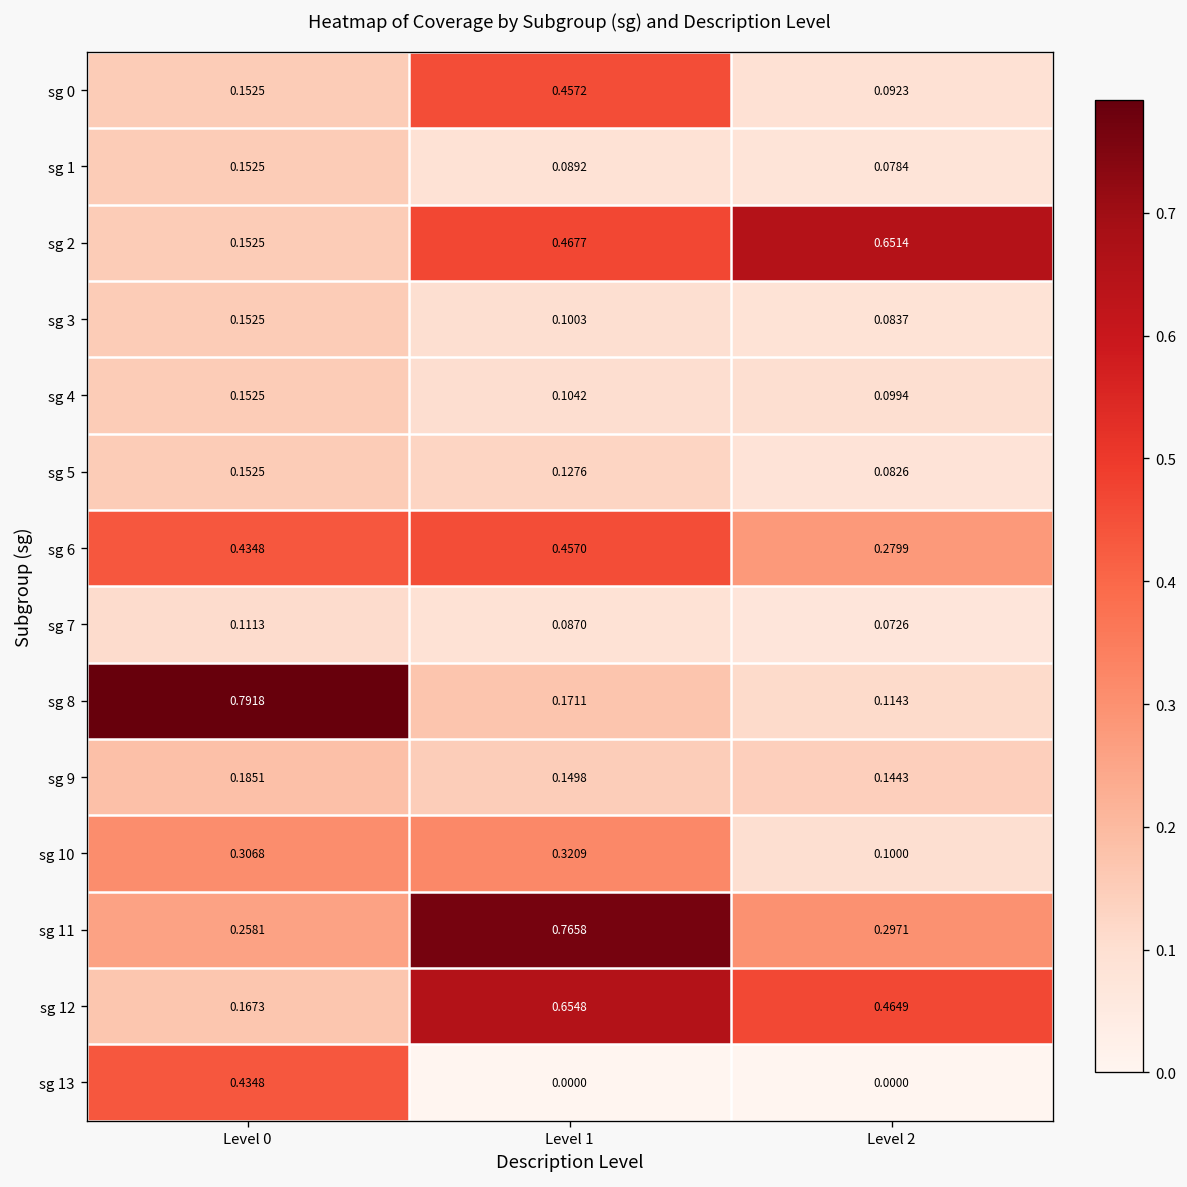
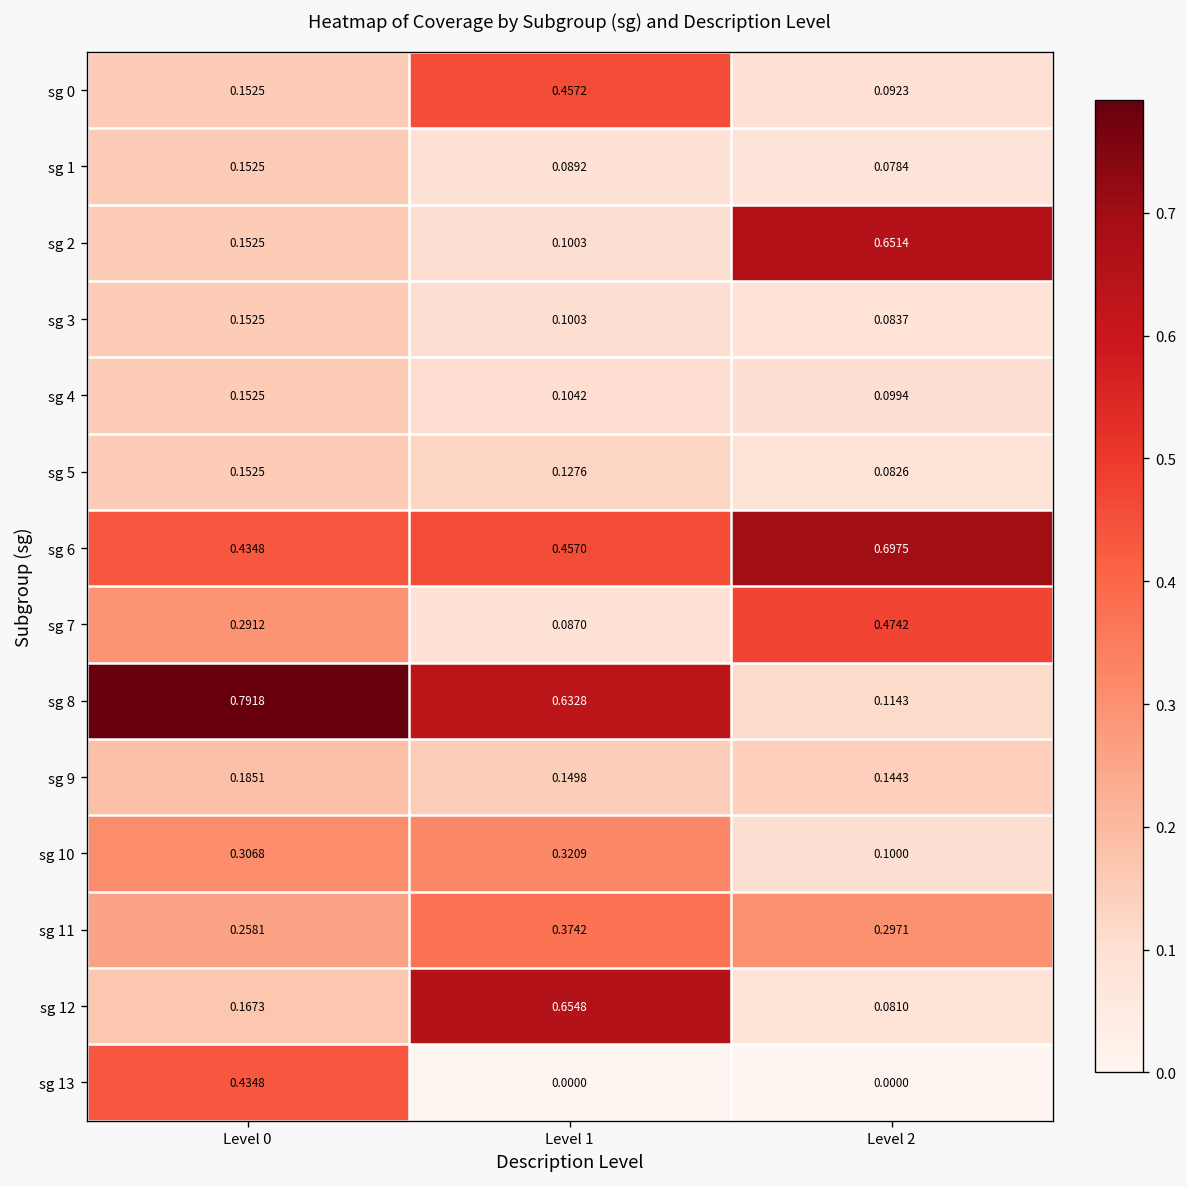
sg 2, Level 1: 0.4677 -> 0.1003
sg 6, Level 2: 0.2799 -> 0.6975
sg 7, Level 0: 0.1113 -> 0.2912
sg 7, Level 2: 0.0726 -> 0.4742
sg 8, Level 1: 0.1711 -> 0.6328
sg 11, Level 1: 0.7658 -> 0.3742
sg 12, Level 2: 0.4649 -> 0.0810
